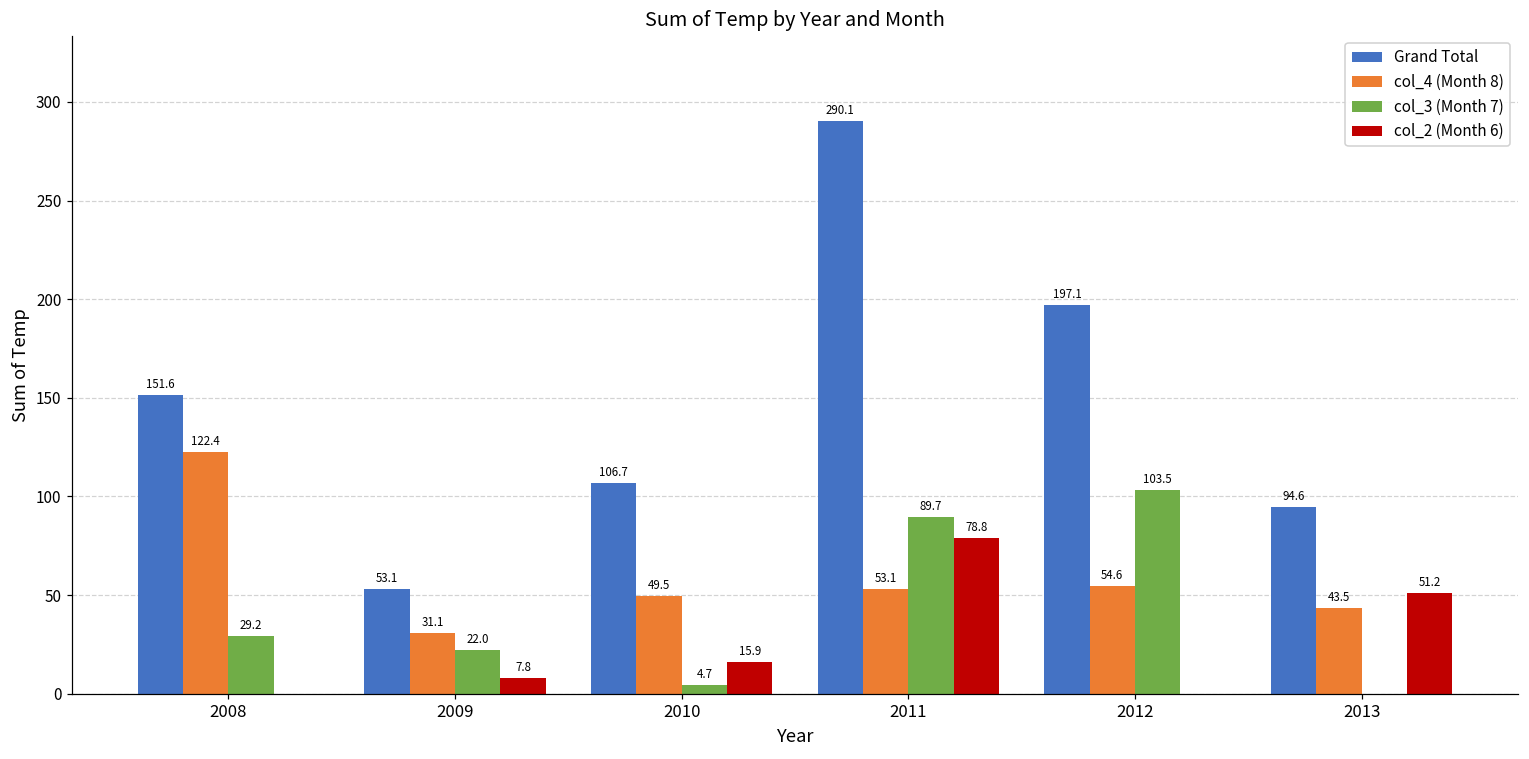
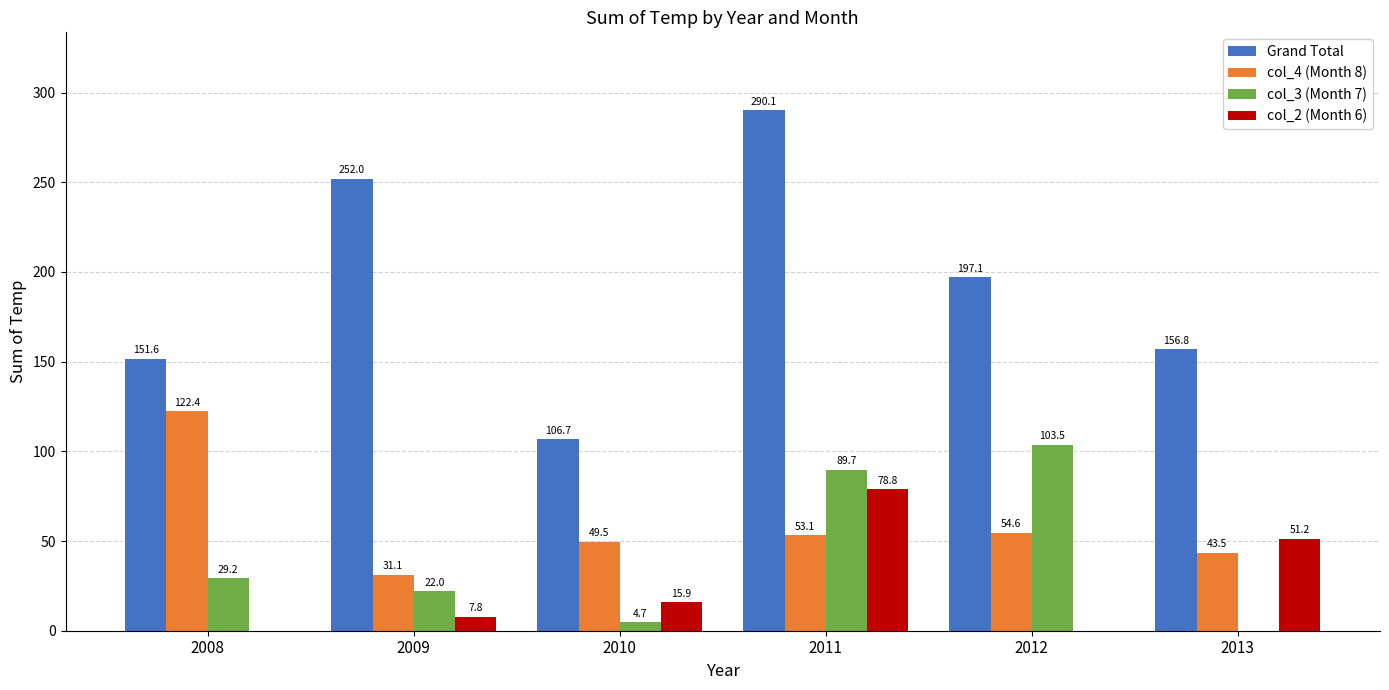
Grand Total, 2009: 53.1 -> 252.0
Grand Total, 2013: 94.6 -> 156.8
